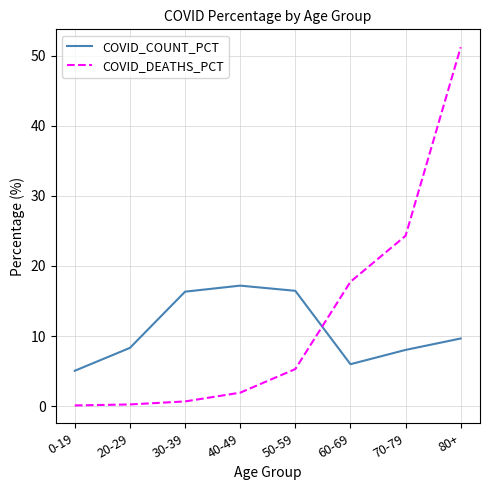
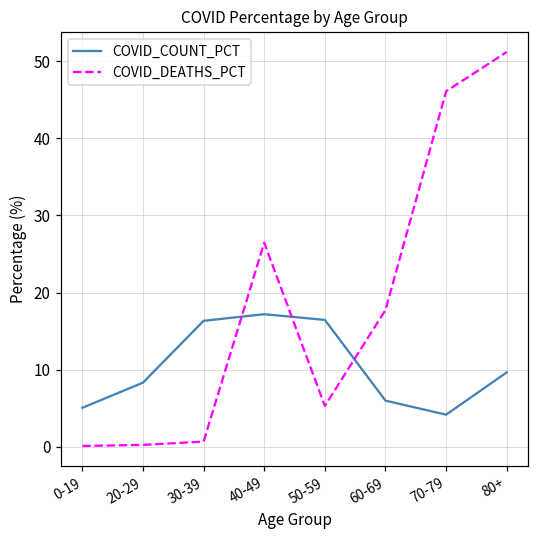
COVID_DEATHS_PCT, 40-49: 2 -> 26
COVID_COUNT_PCT, 70-79: 8 -> 4
COVID_DEATHS_PCT, 70-79: 24 -> 46
